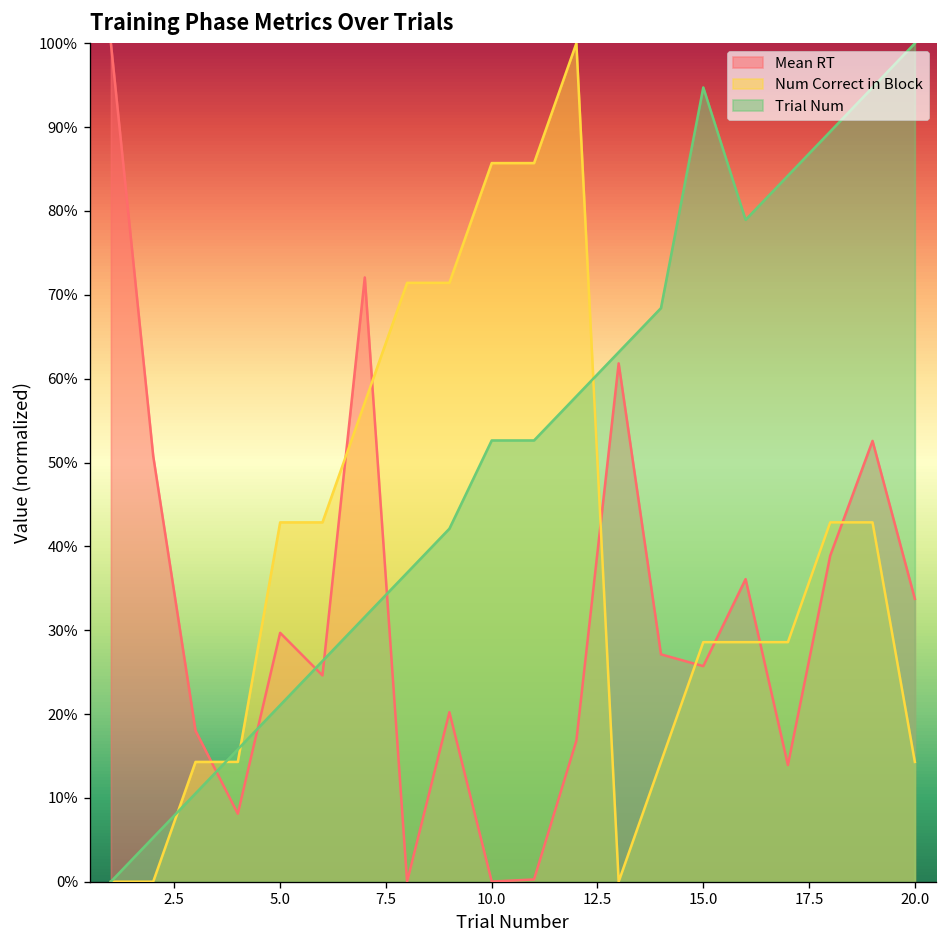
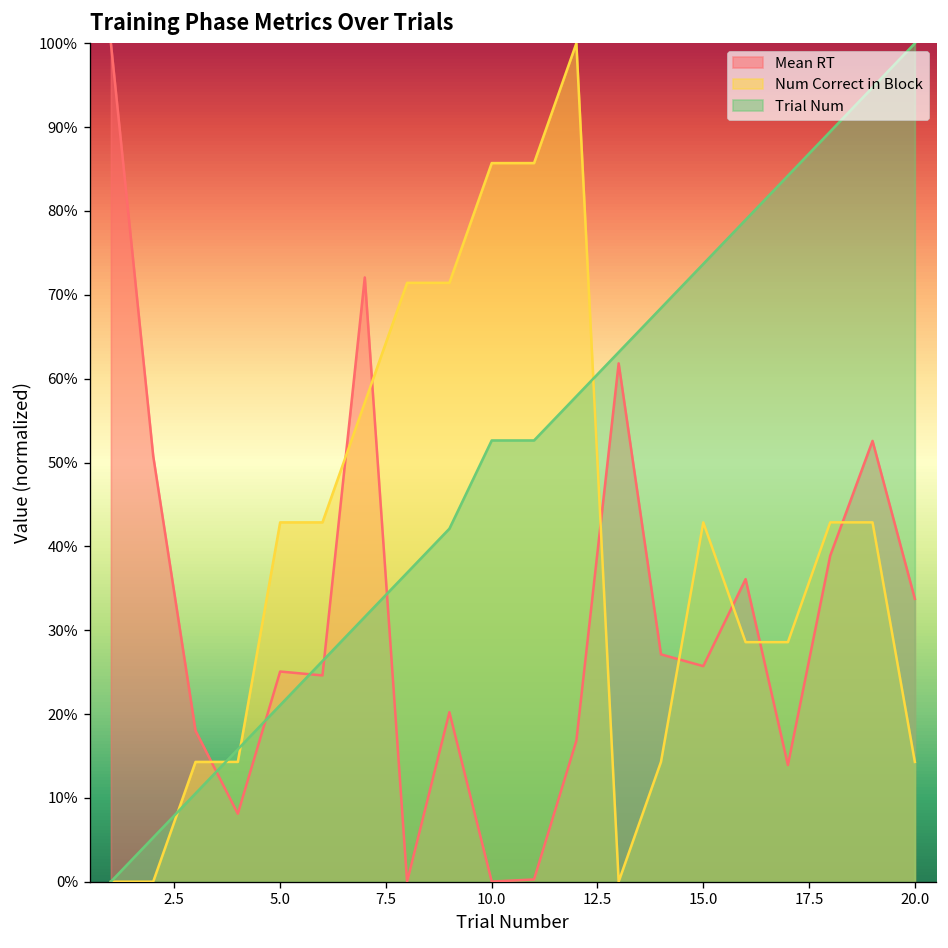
Mean RT, 5.0: 30% -> 25%
Num Correct in Block, 15.0: 29% -> 43%
Trial Num, 15.0: 95% -> 74%
